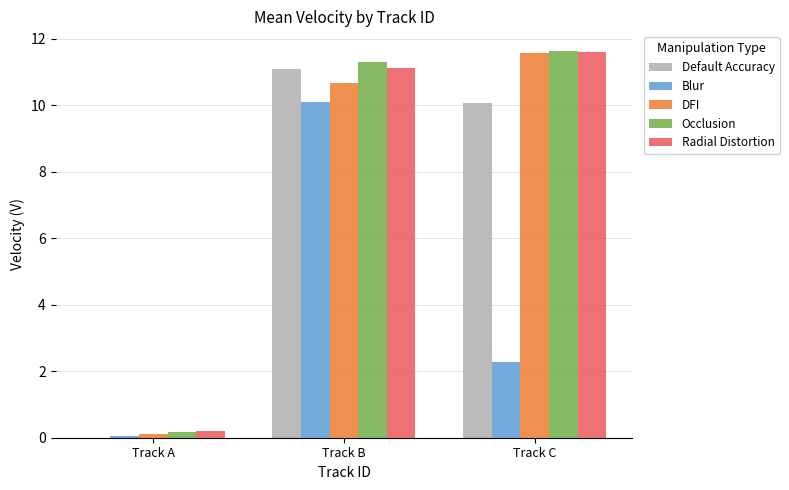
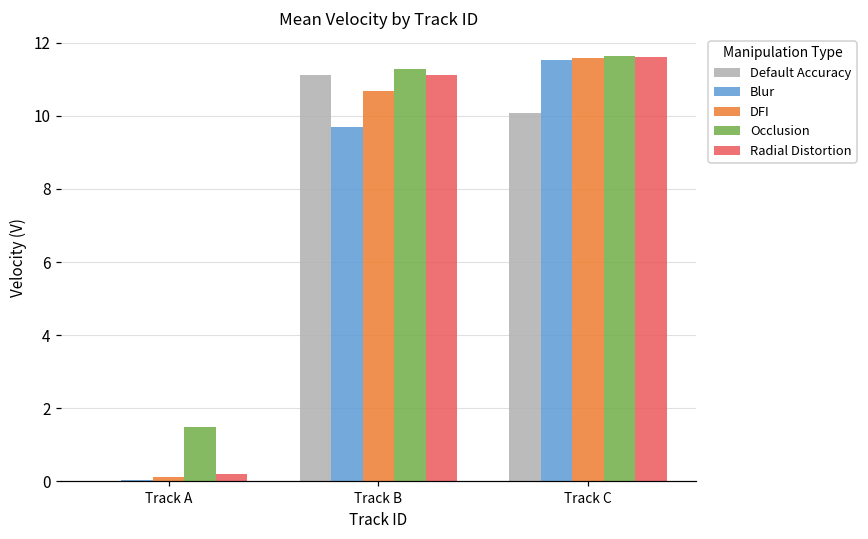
Occlusion, Track A: 0.2 -> 1.5
Blur, Track B: 10.1 -> 9.7
Blur, Track C: 2.3 -> 11.5
